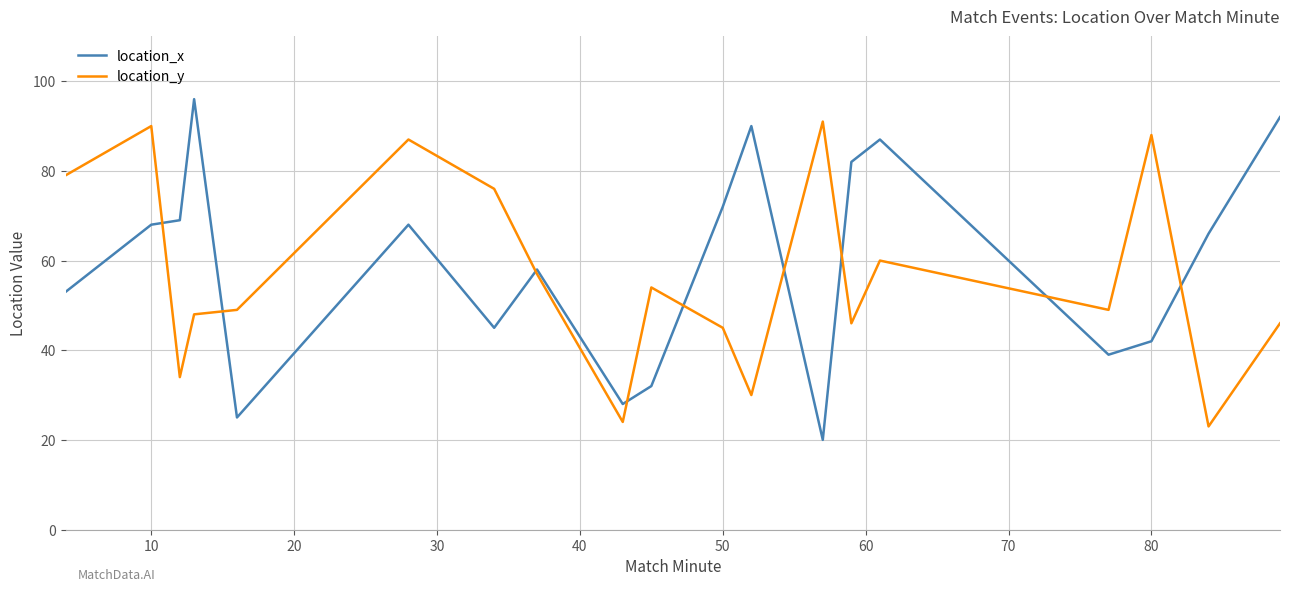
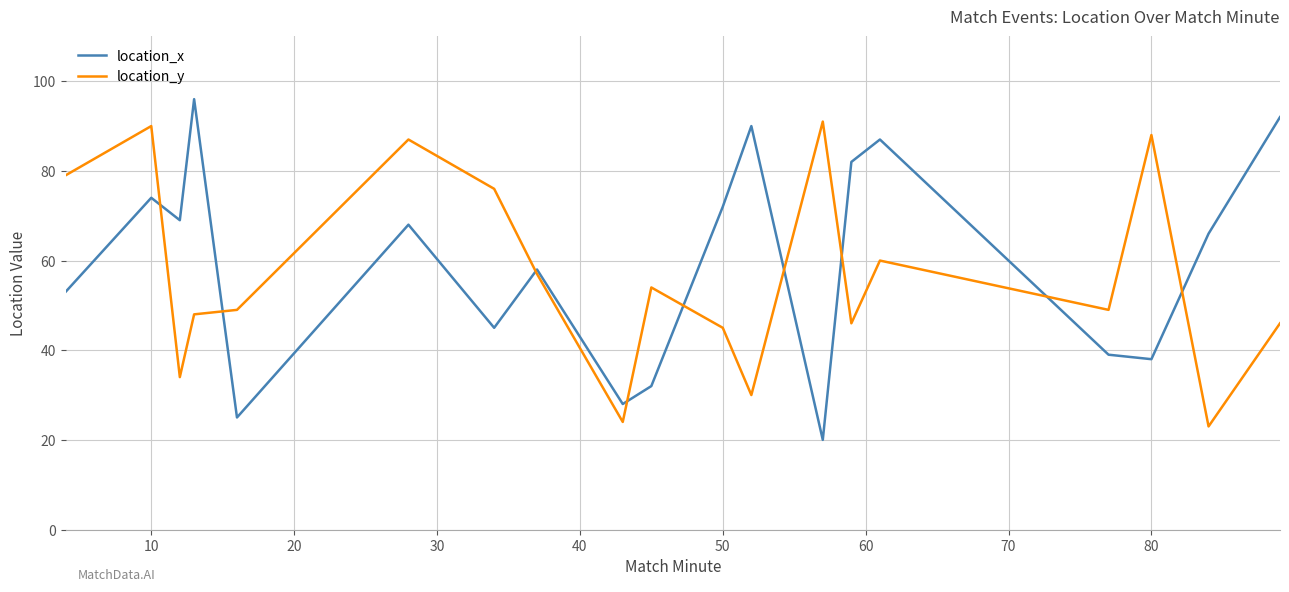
location_x, 10: 68 -> 74
location_x, 80: 42 -> 38
